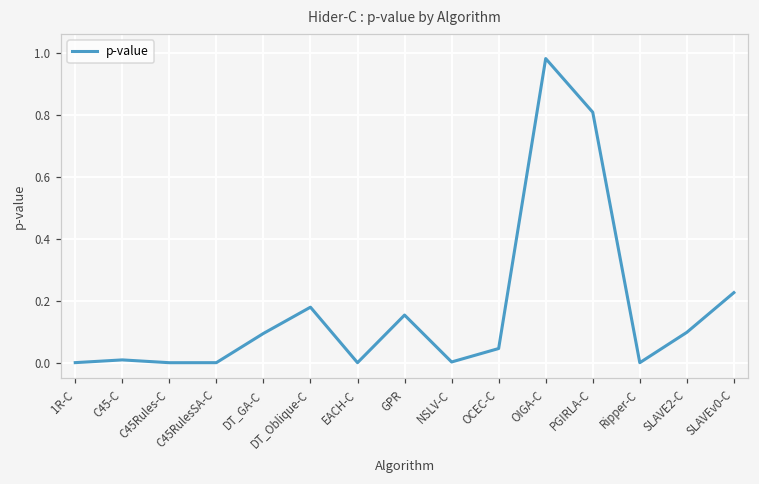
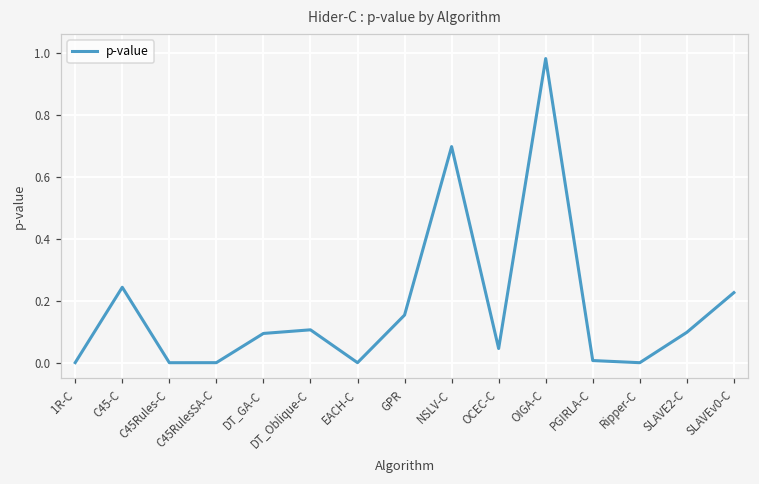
C45-C: 0.01 -> 0.24
DT_Oblique-C: 0.18 -> 0.11
NSLV-C: 0.00 -> 0.70
PGIRLA-C: 0.81 -> 0.01
